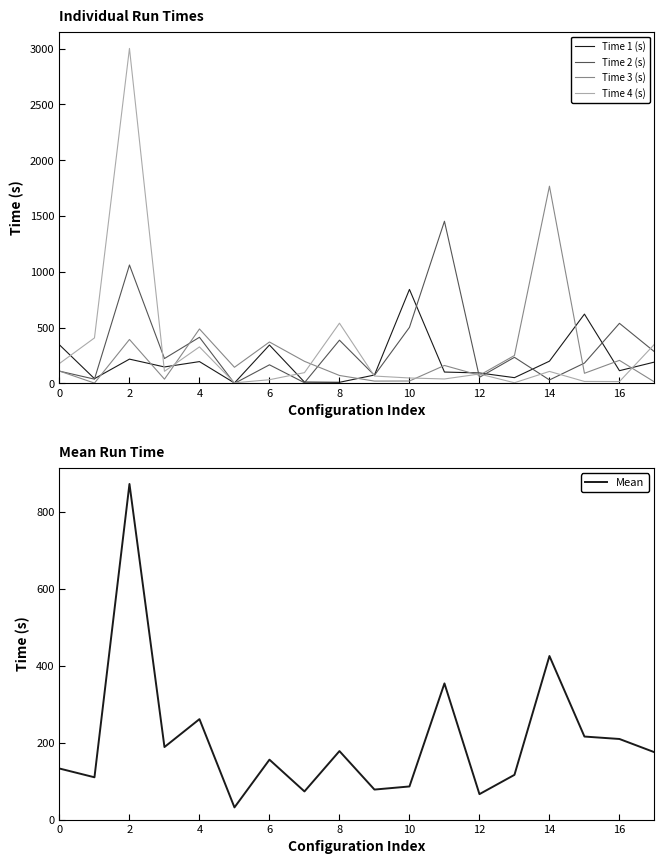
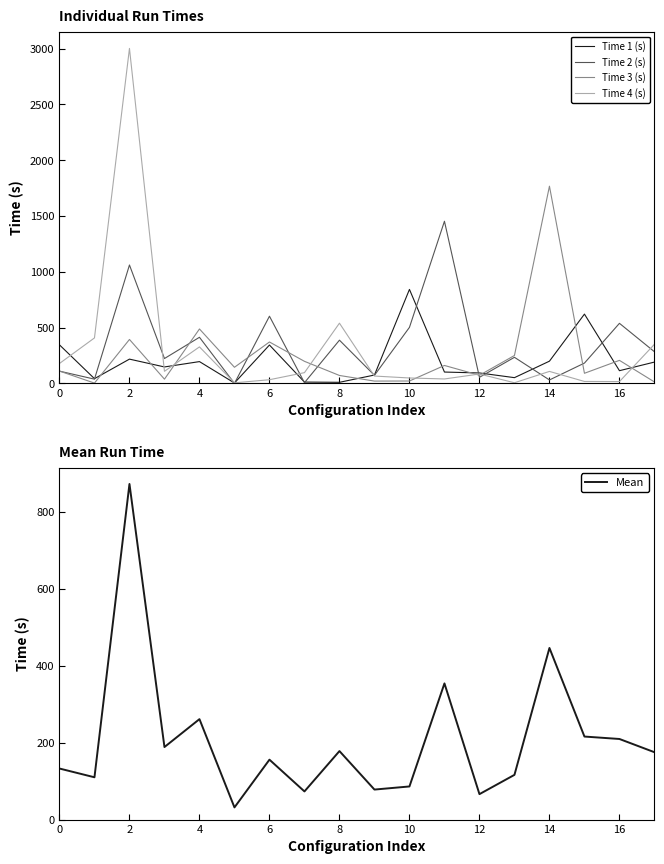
Individual Run Times, Time 2 (s), 6: 170 -> 600
Mean Run Time, 14: 430 -> 450
